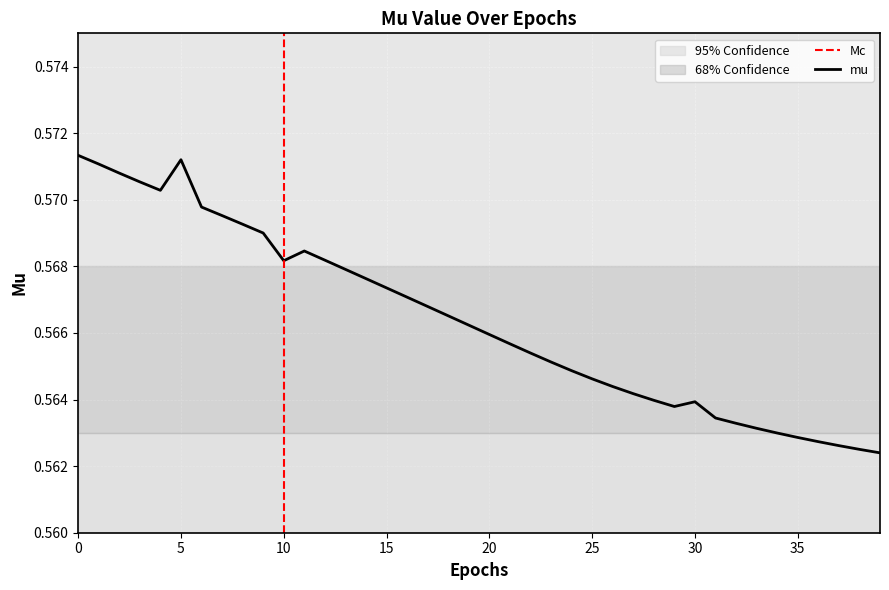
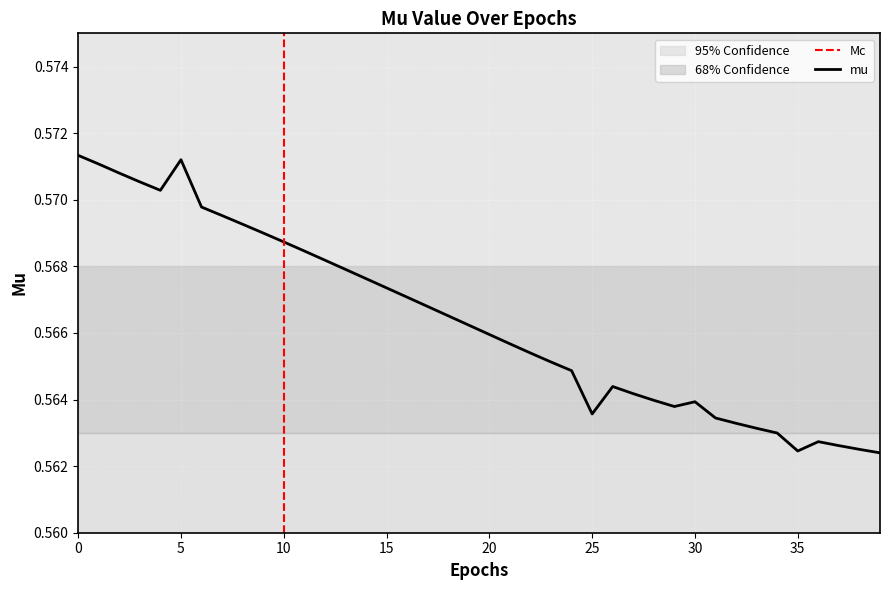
10: 0.5682 -> 0.5687
25: 0.5646 -> 0.5636
35: 0.5629 -> 0.5625
